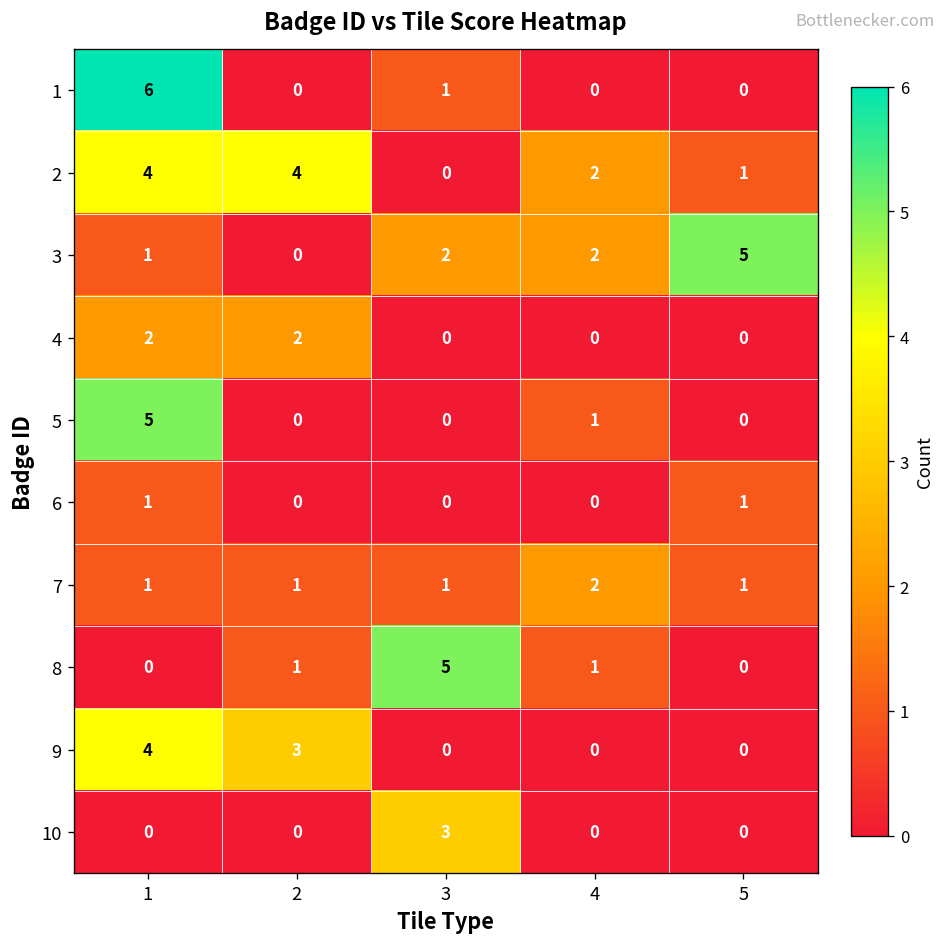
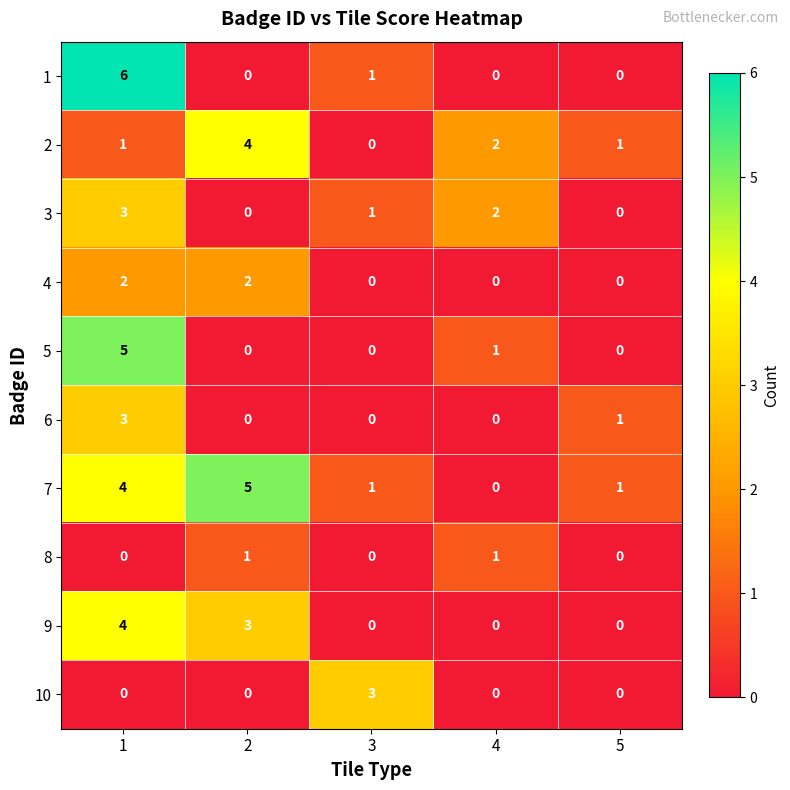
2, 1: 4 -> 1
3, 1: 1 -> 3
3, 3: 2 -> 1
3, 5: 5 -> 0
6, 1: 1 -> 3
7, 1: 1 -> 4
7, 2: 1 -> 5
7, 4: 2 -> 0
8, 3: 5 -> 0
